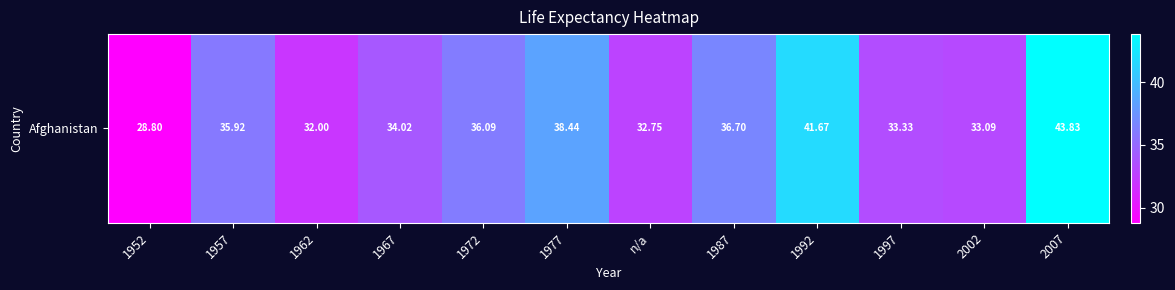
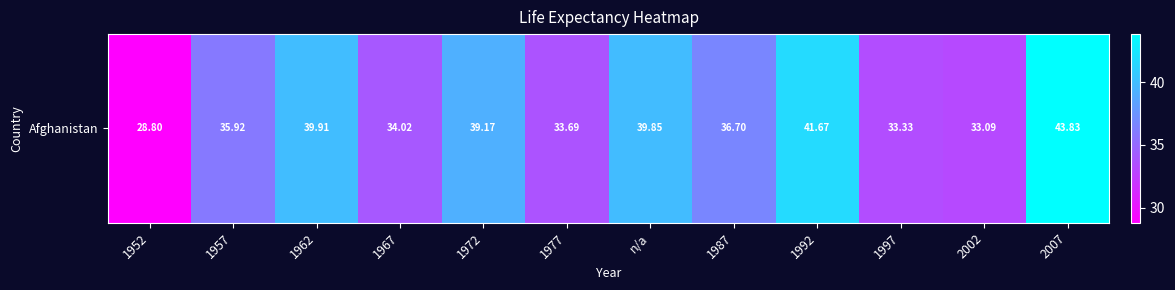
Afghanistan, 1962: 32.00 -> 39.91
Afghanistan, 1972: 36.09 -> 39.17
Afghanistan, 1977: 38.44 -> 33.69
Afghanistan, n/a: 32.75 -> 39.85
